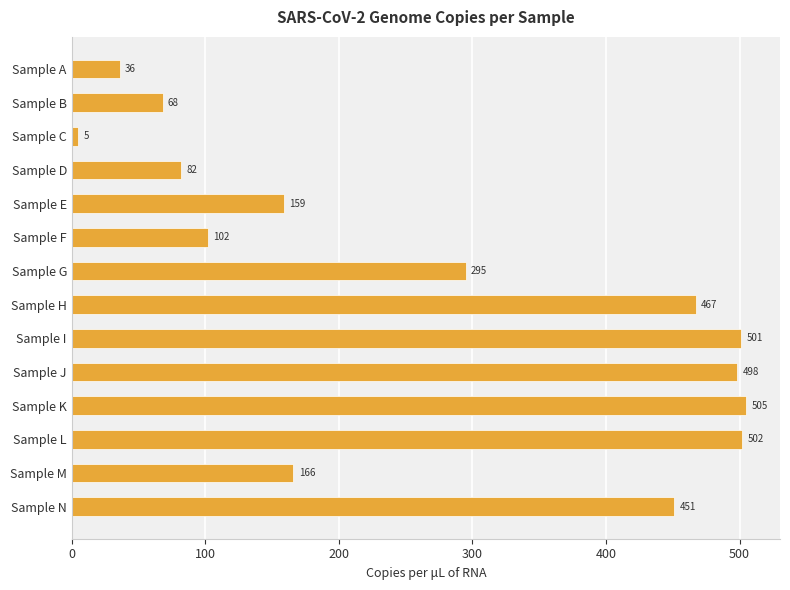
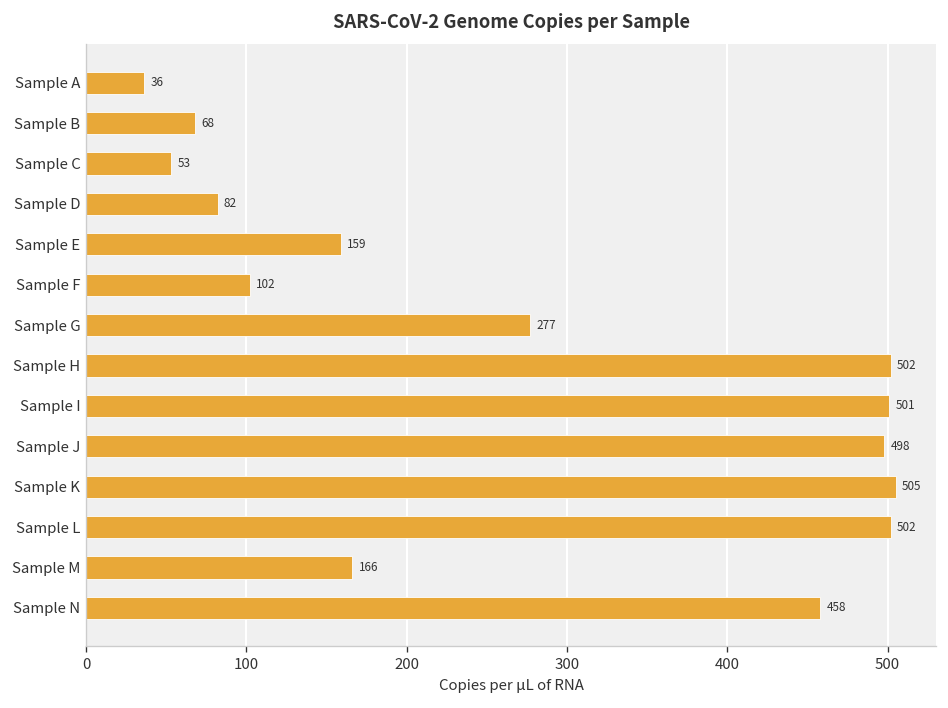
Sample C: 5 -> 53
Sample G: 295 -> 277
Sample H: 467 -> 502
Sample N: 451 -> 458
